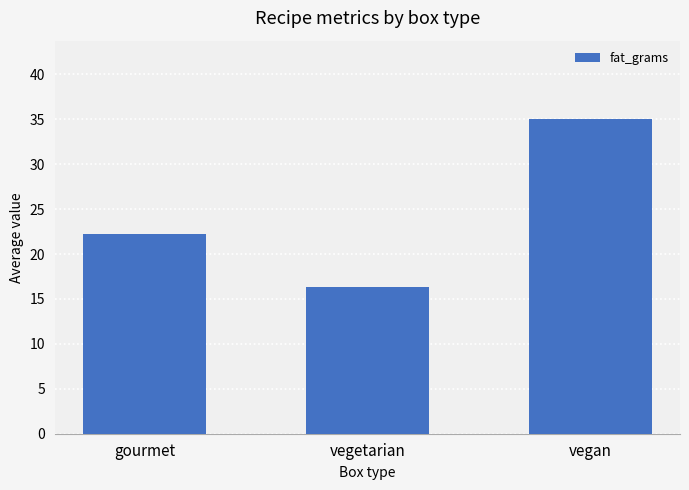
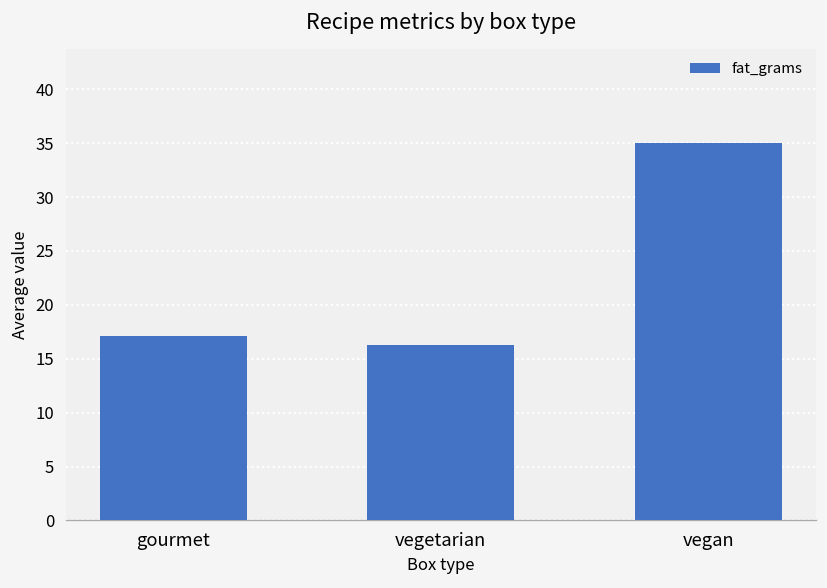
gourmet: 22 -> 17
